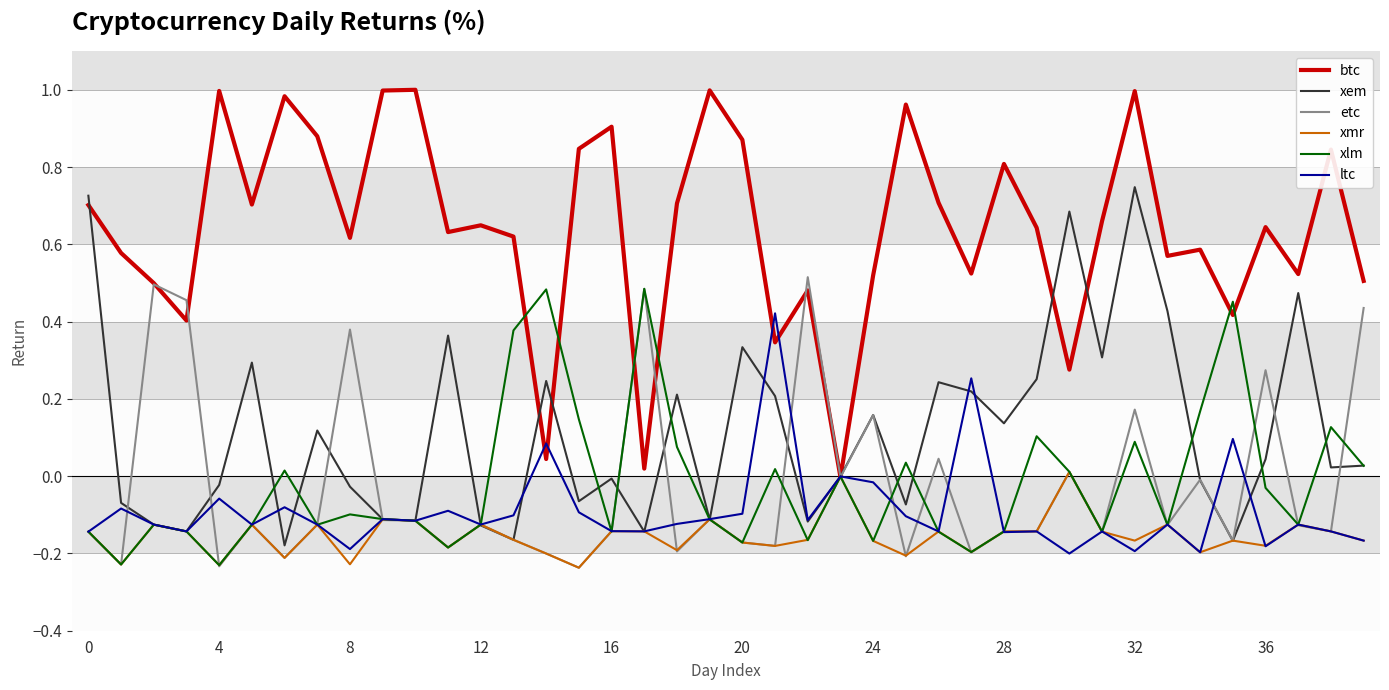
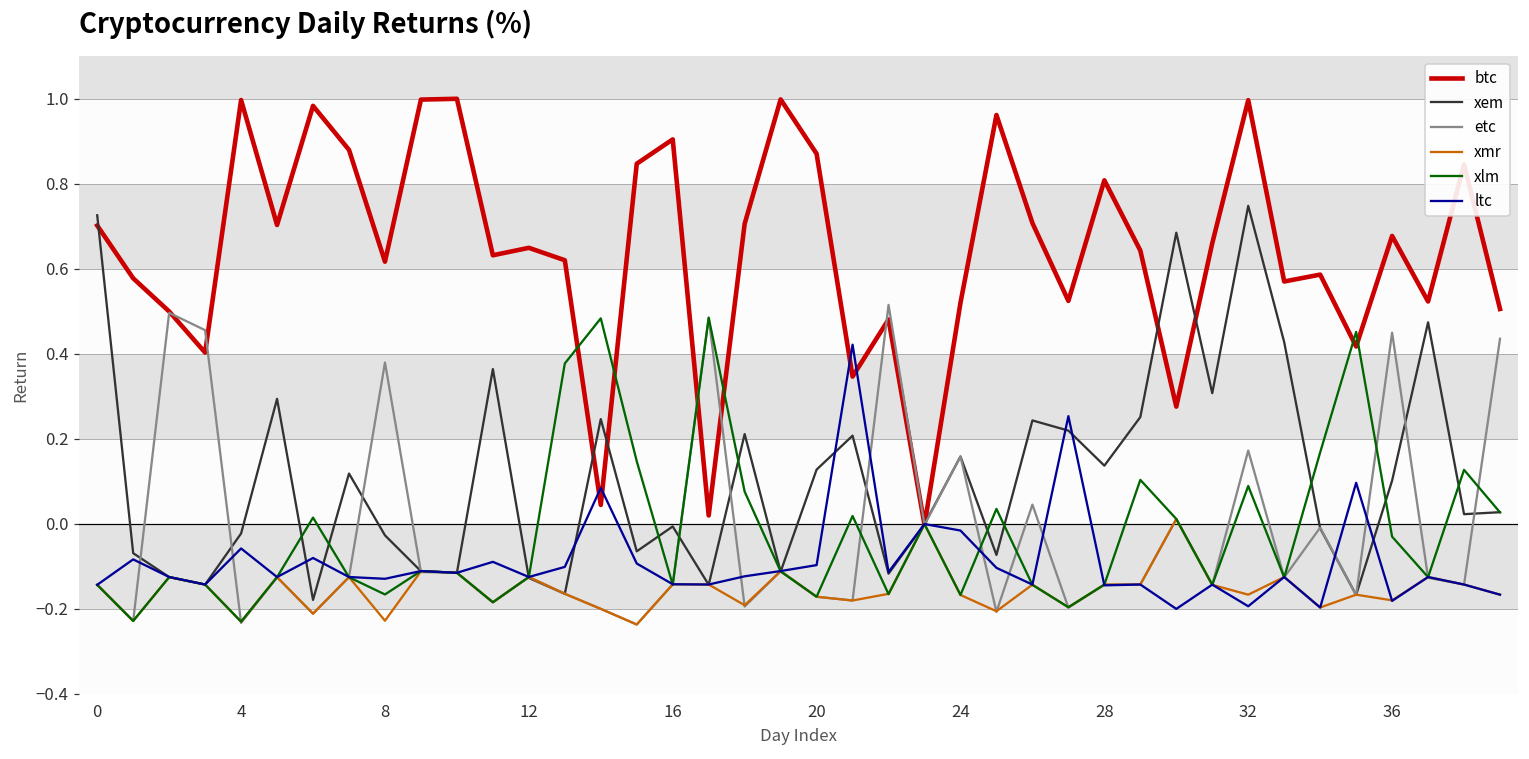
xlm, 8: -0.10 -> -0.17
ltc, 8: -0.19 -> -0.13
xem, 20: 0.33 -> 0.13
btc, 36: 0.64 -> 0.68
xem, 36: 0.04 -> 0.10
etc, 36: 0.27 -> 0.45
